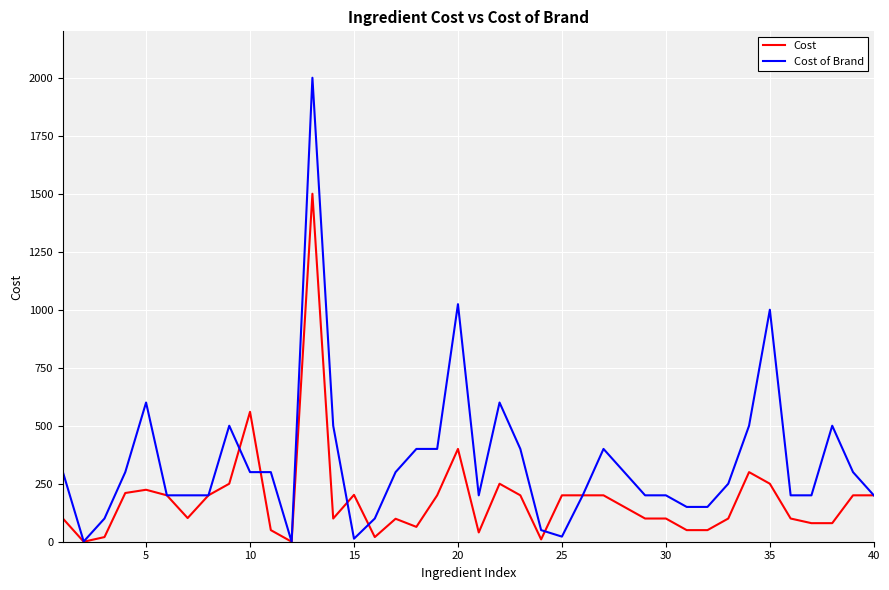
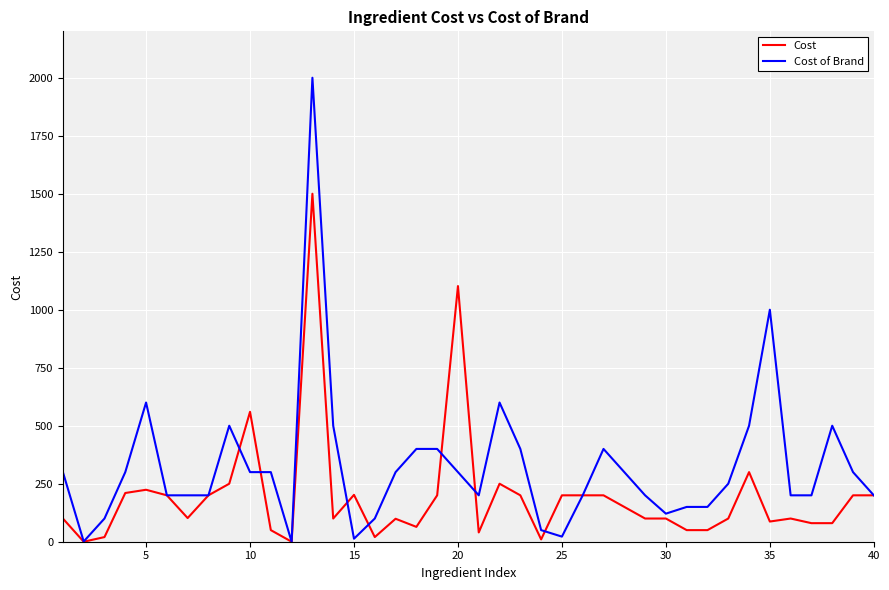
Cost, 20: 400 -> 1100
Cost of Brand, 20: 1020 -> 300
Cost of Brand, 30: 200 -> 120
Cost, 35: 250 -> 90
